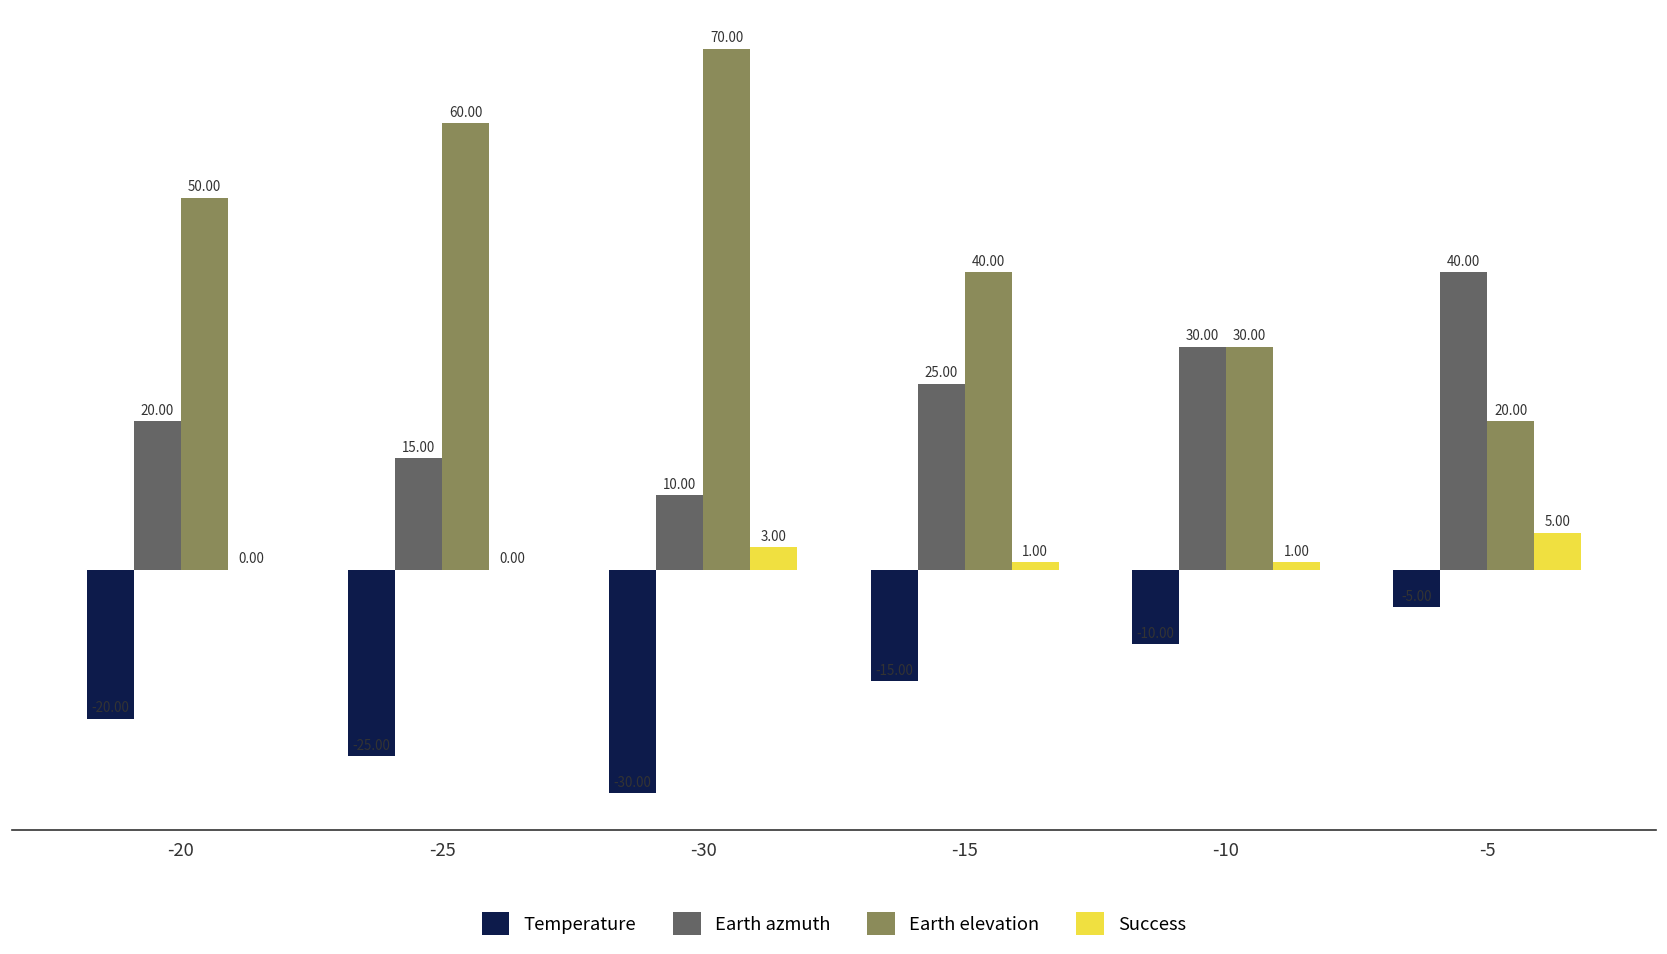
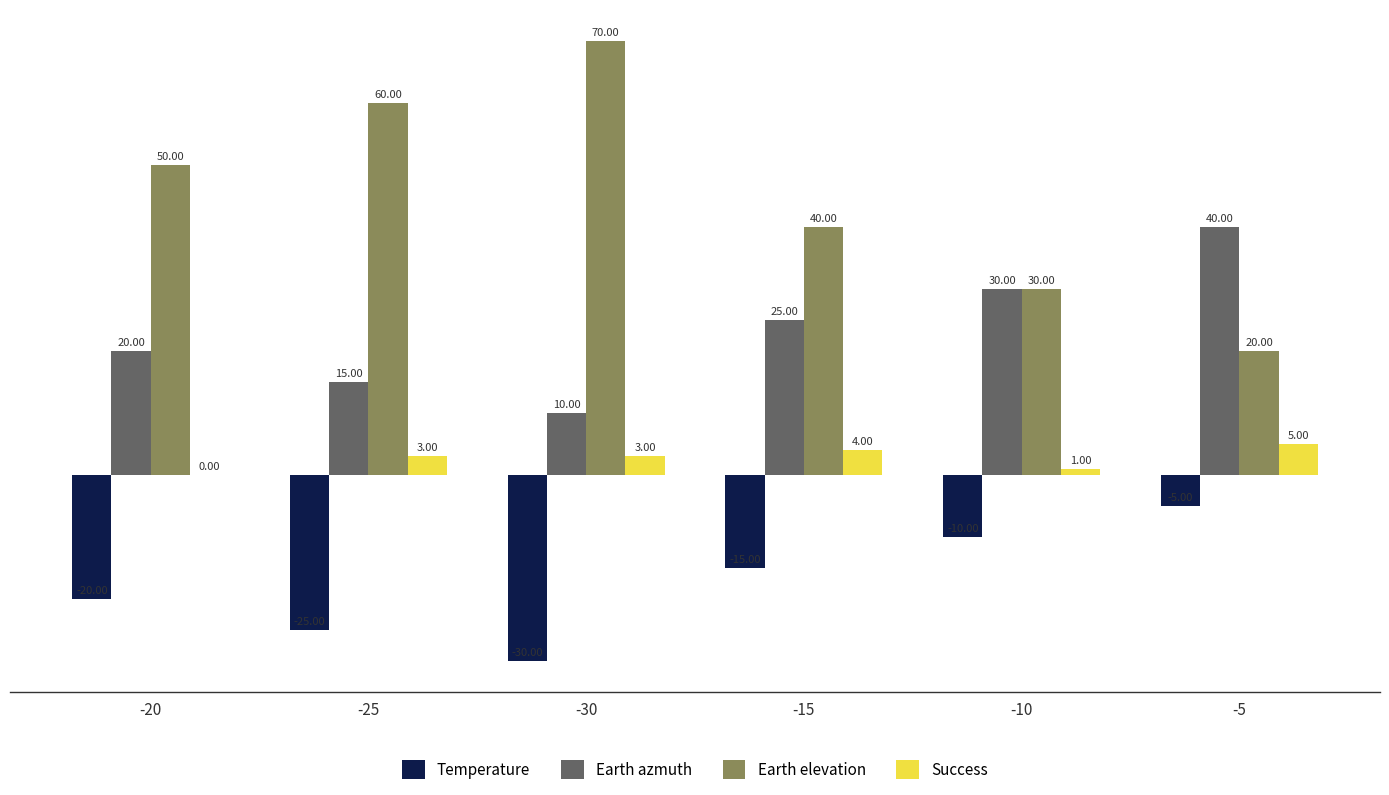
Success, -25: 0.00 -> 3.00
Success, -15: 1.00 -> 4.00
